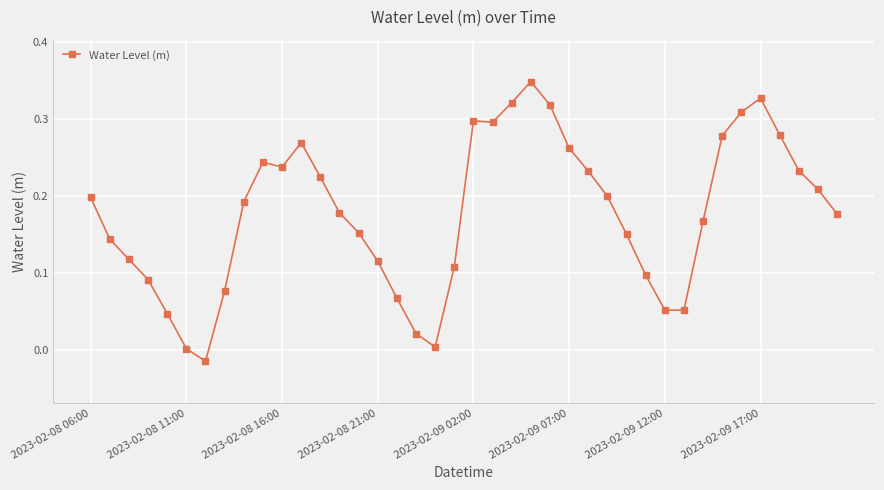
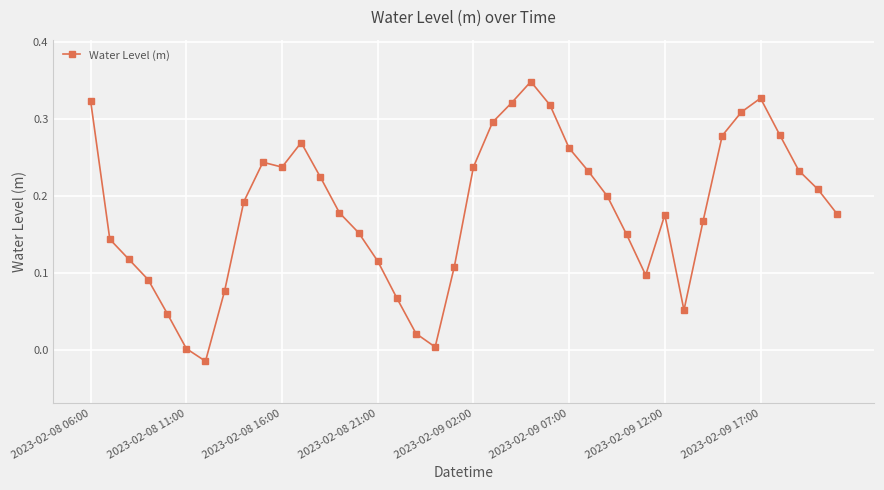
2023-02-08 06:00: 0.20 -> 0.32
2023-02-09 02:00: 0.30 -> 0.24
2023-02-09 12:00: 0.05 -> 0.18
